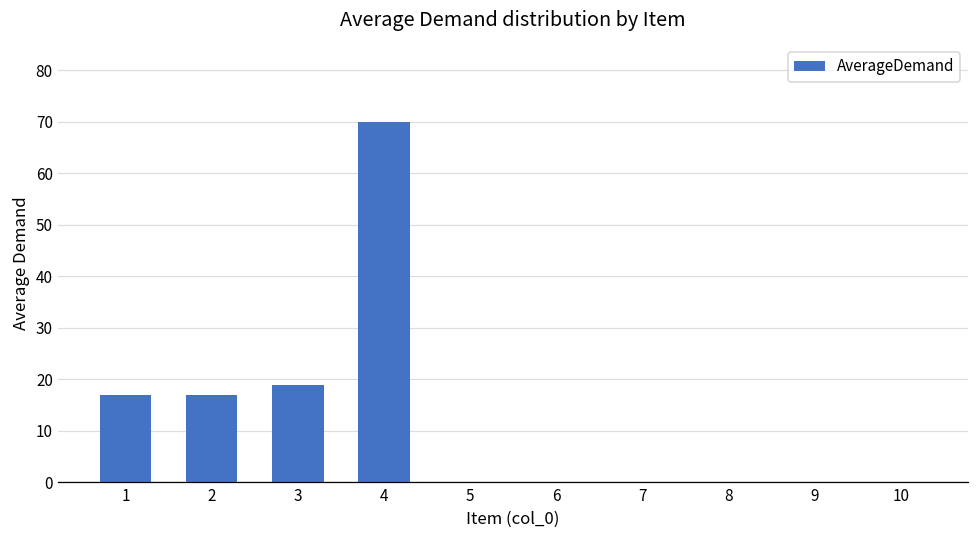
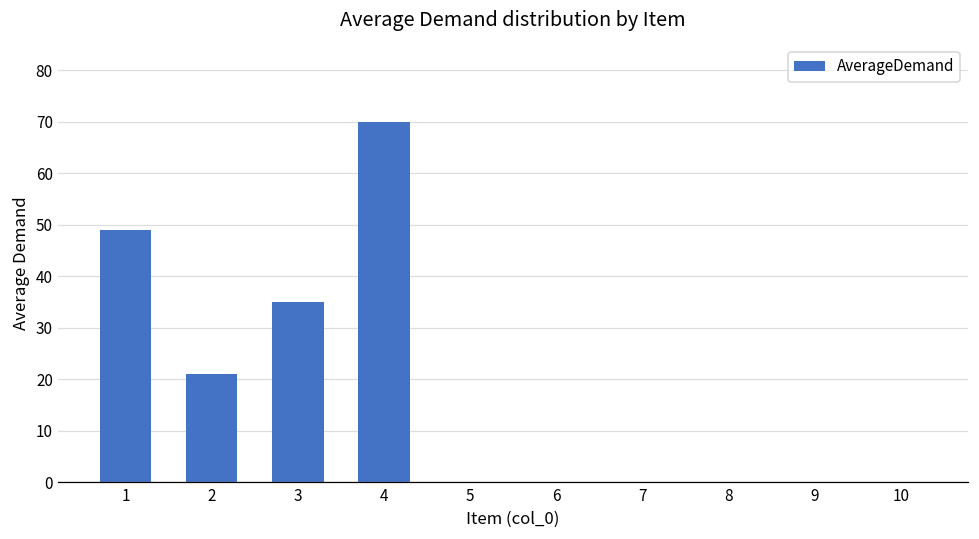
1: 17 -> 49
2: 17 -> 21
3: 19 -> 35
